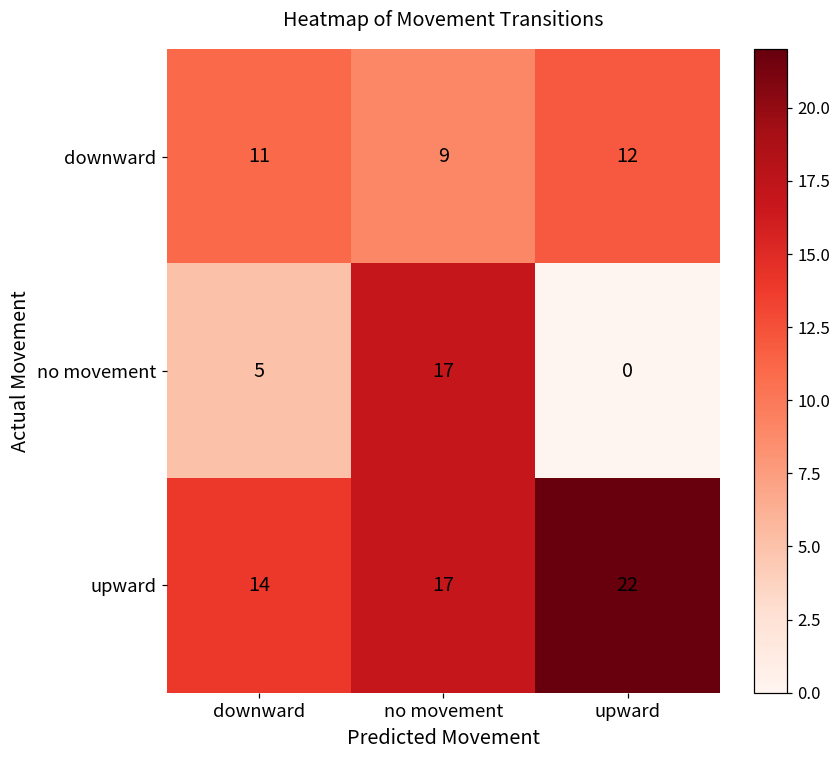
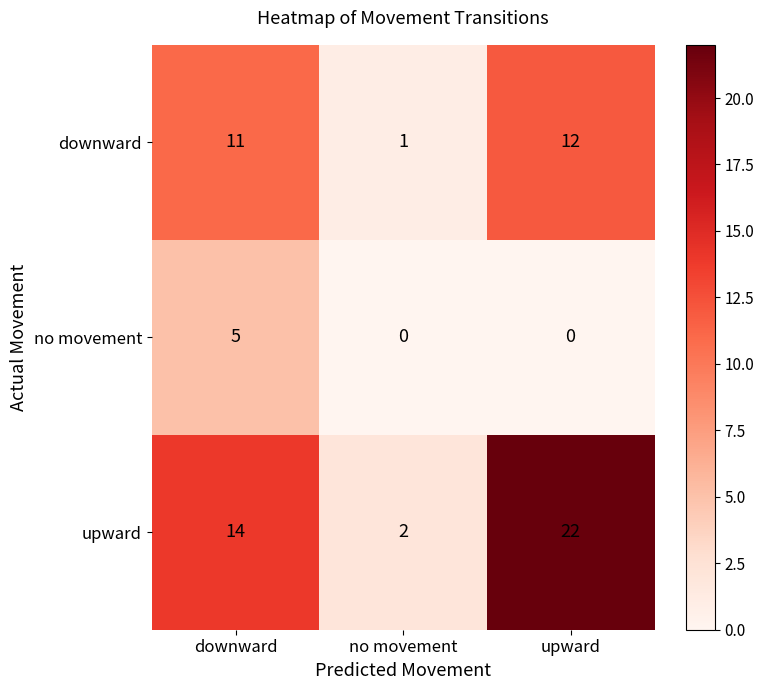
downward, no movement: 9 -> 1
no movement, no movement: 17 -> 0
upward, no movement: 17 -> 2
